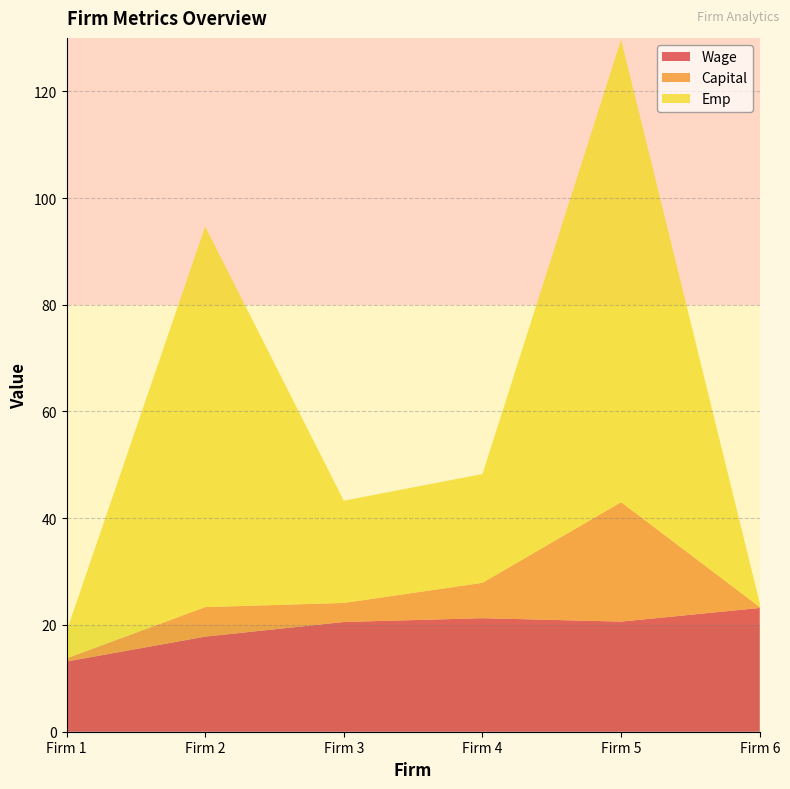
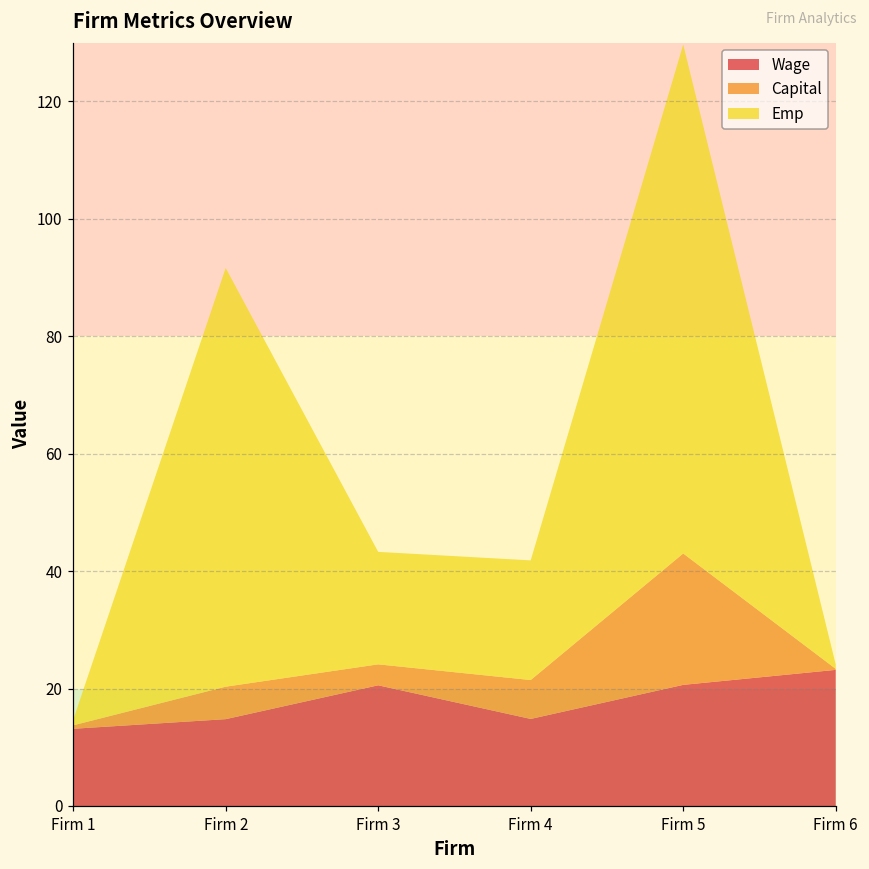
Emp, Firm 1: 5 -> 1
Wage, Firm 2: 18 -> 15
Wage, Firm 4: 21 -> 15
